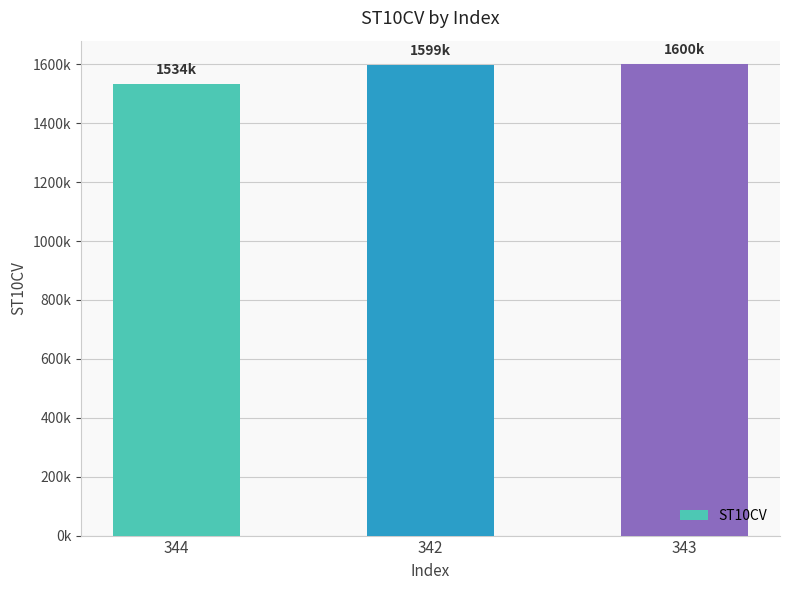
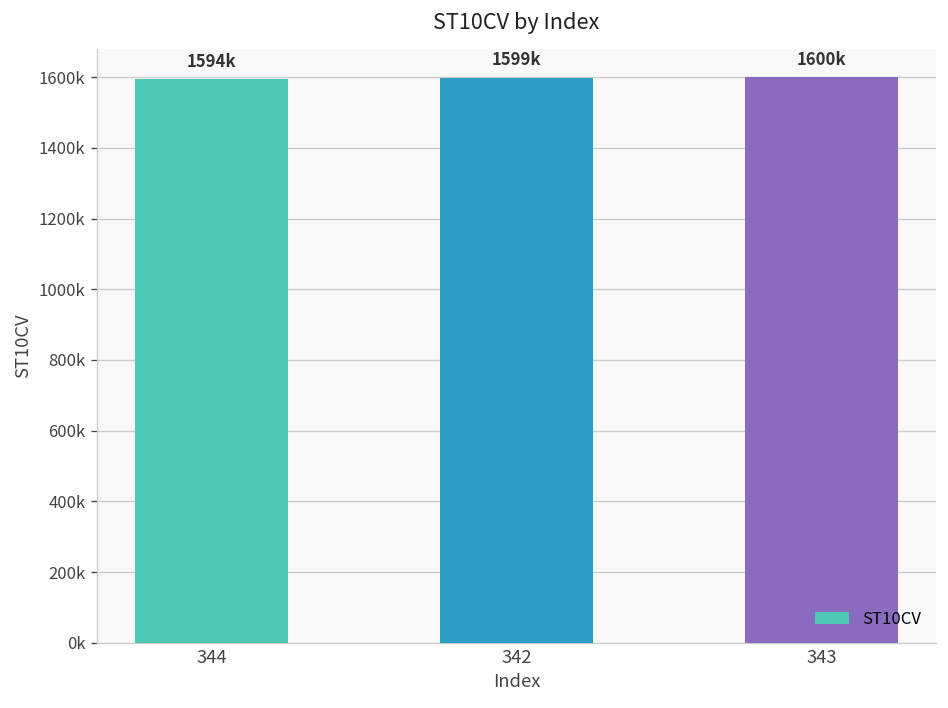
344: 1534k -> 1594k
